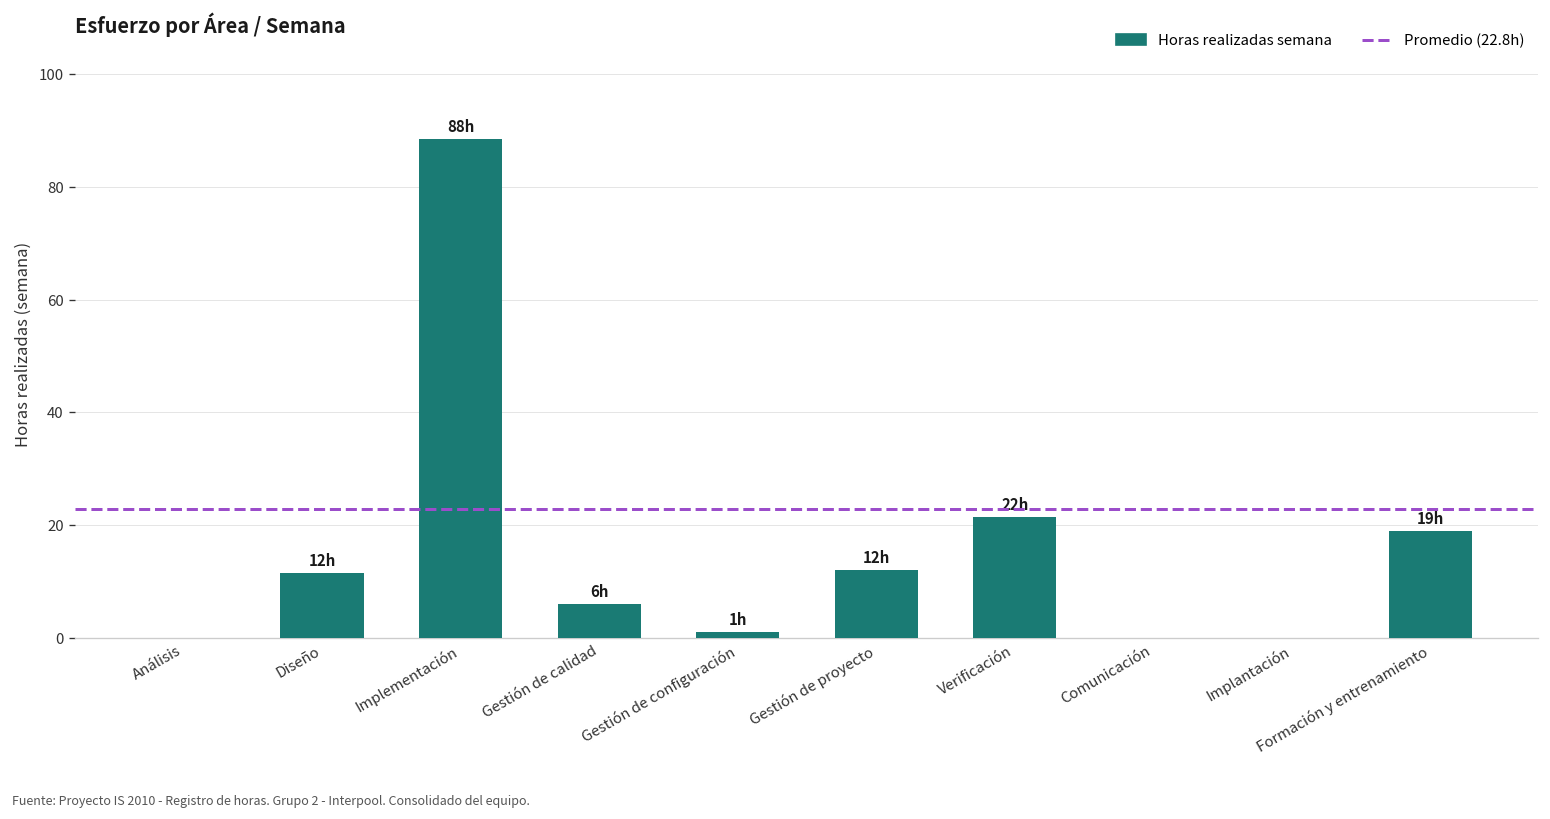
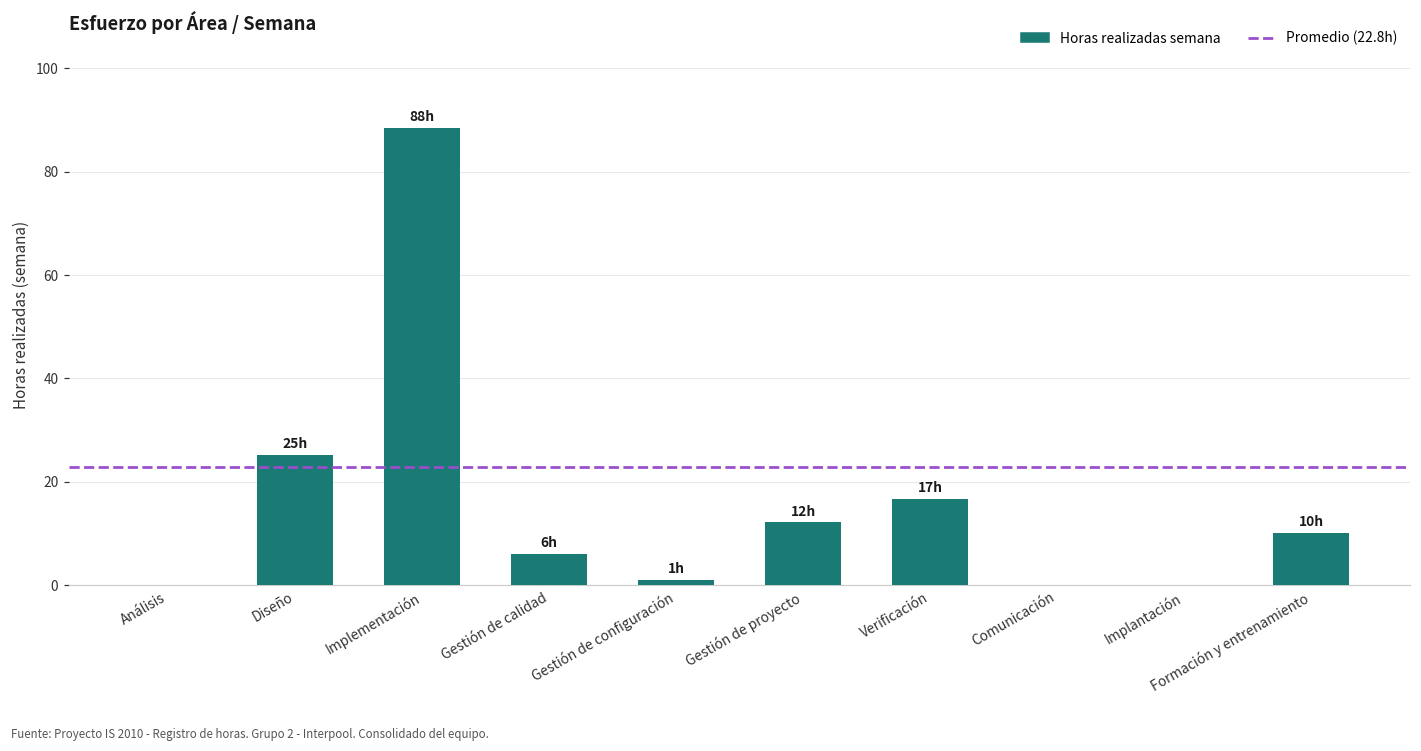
Diseño: 12h -> 25h
Verificación: 22h -> 17h
Formación y entrenamiento: 19h -> 10h
